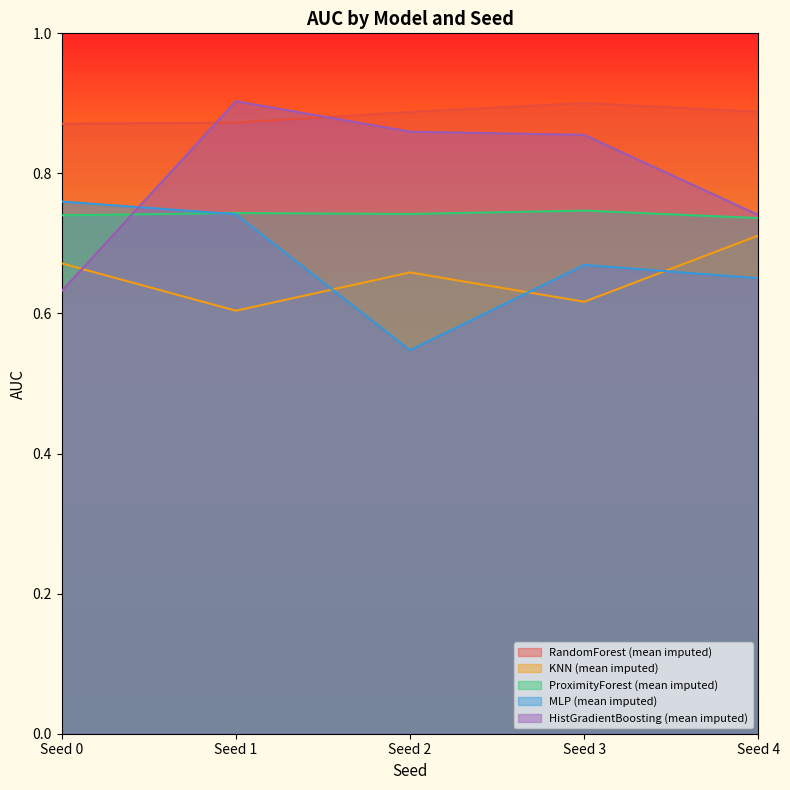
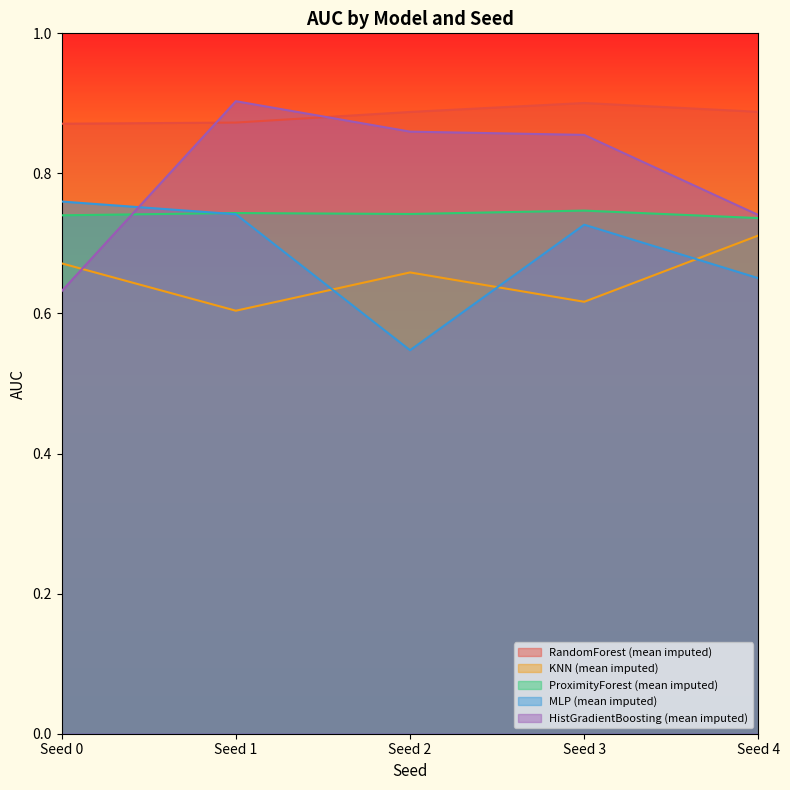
MLP (mean imputed), Seed 3: 0.67 -> 0.73
